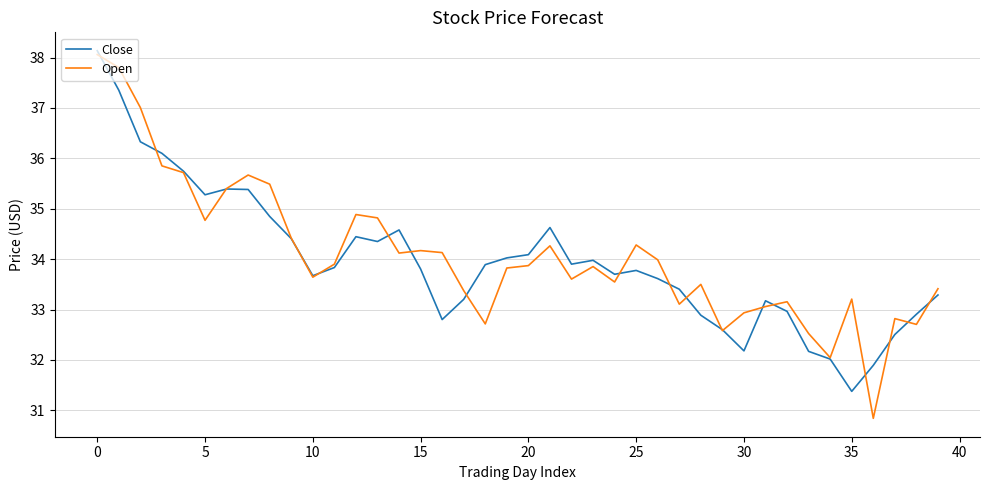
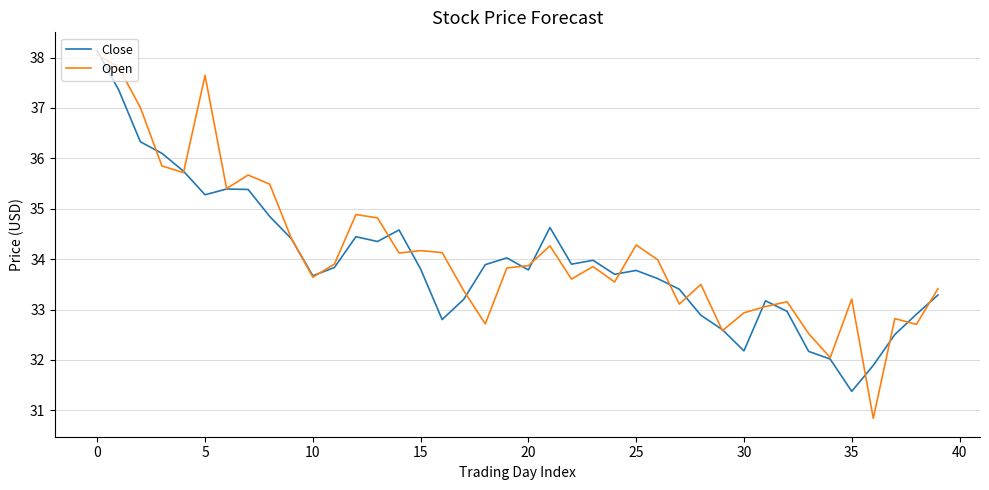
Open, 5: 34.8 -> 37.6
Close, 20: 34.1 -> 33.8
